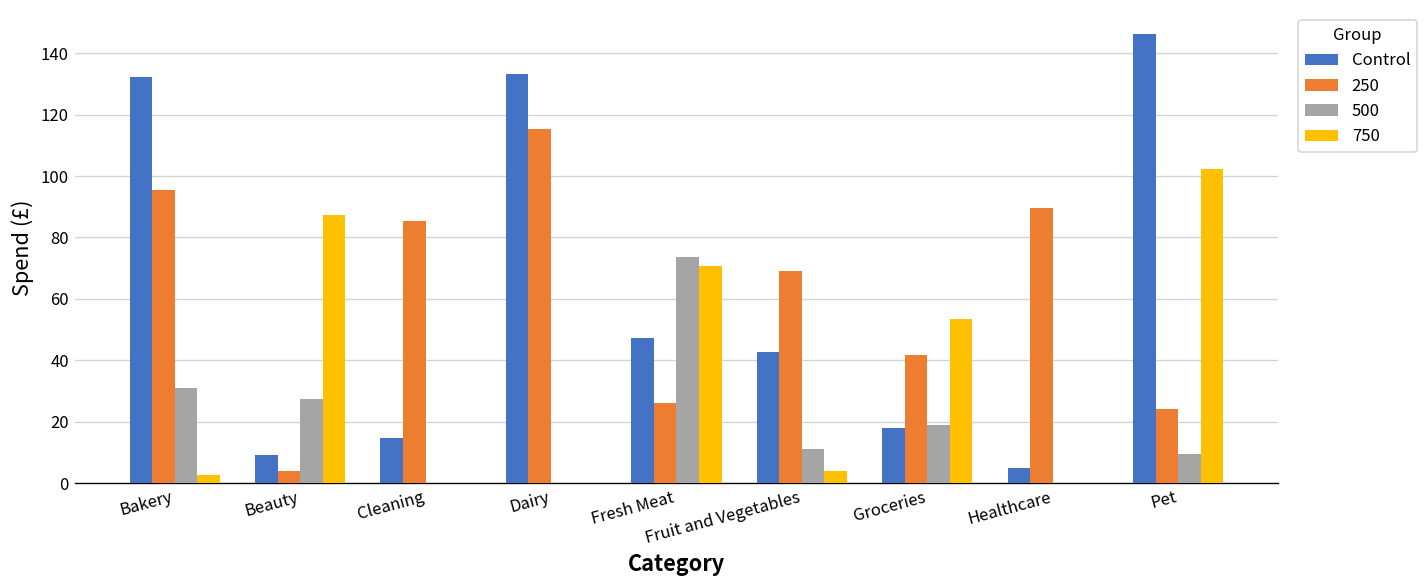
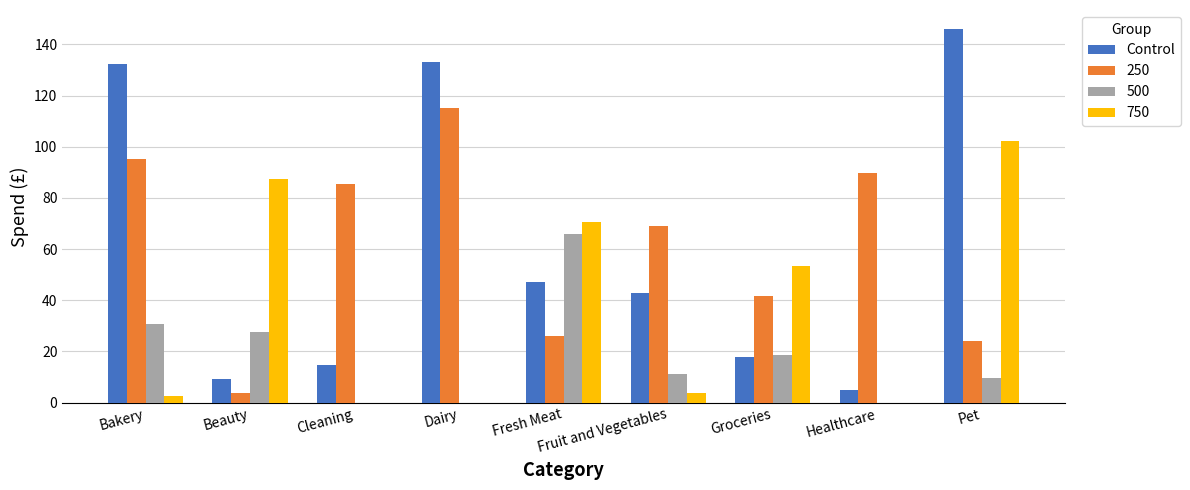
500, Fresh Meat: 74 -> 66
